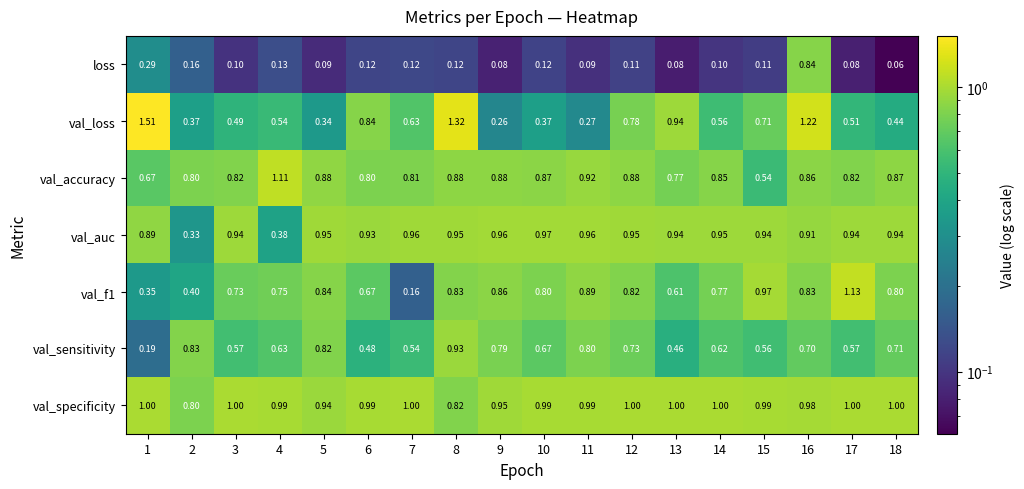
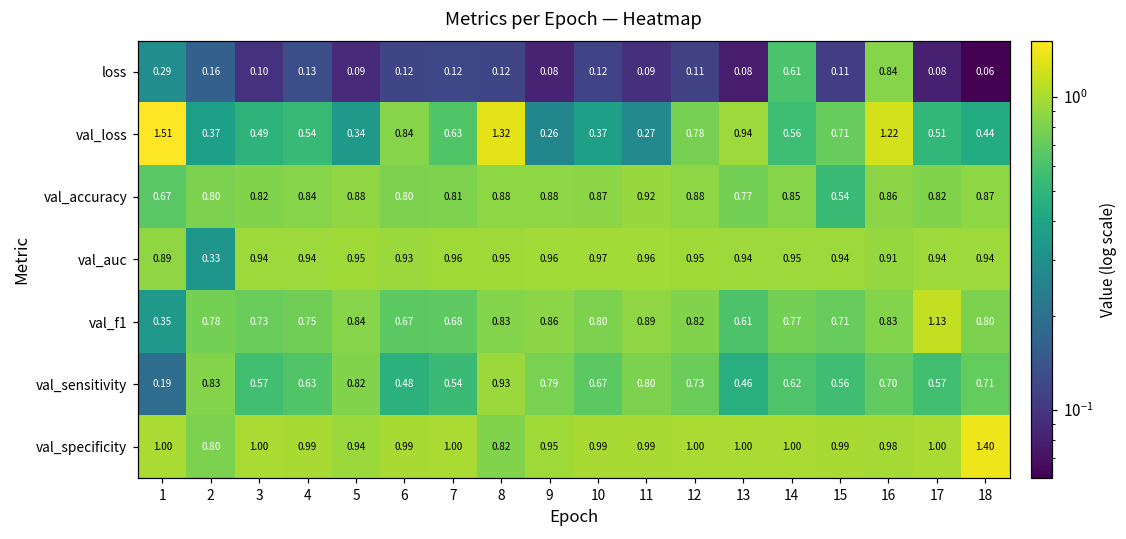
loss, 14: 0.10 -> 0.61
val_accuracy, 4: 1.11 -> 0.84
val_auc, 4: 0.38 -> 0.94
val_f1, 2: 0.40 -> 0.78
val_f1, 7: 0.16 -> 0.68
val_f1, 15: 0.97 -> 0.71
val_specificity, 18: 1.00 -> 1.40
